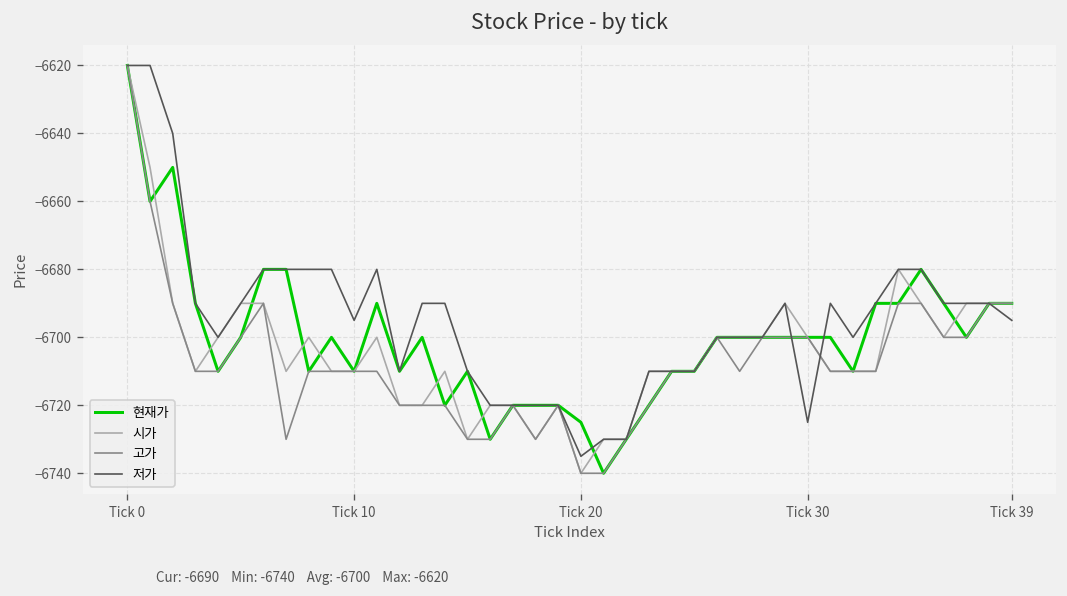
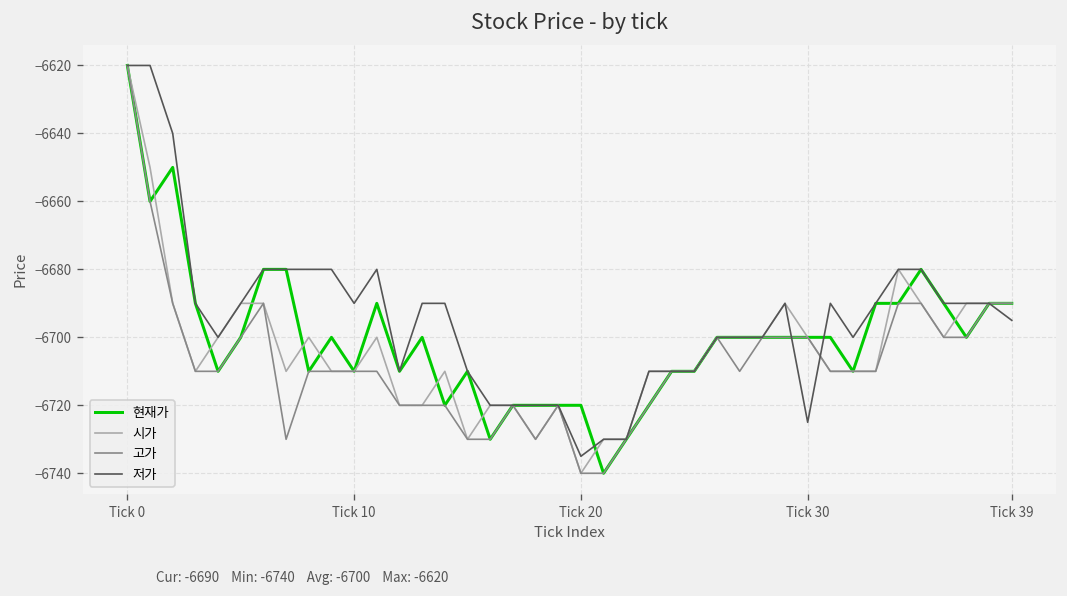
저가, Tick 10: -6695 -> -6690
현재가, Tick 20: -6725 -> -6720
